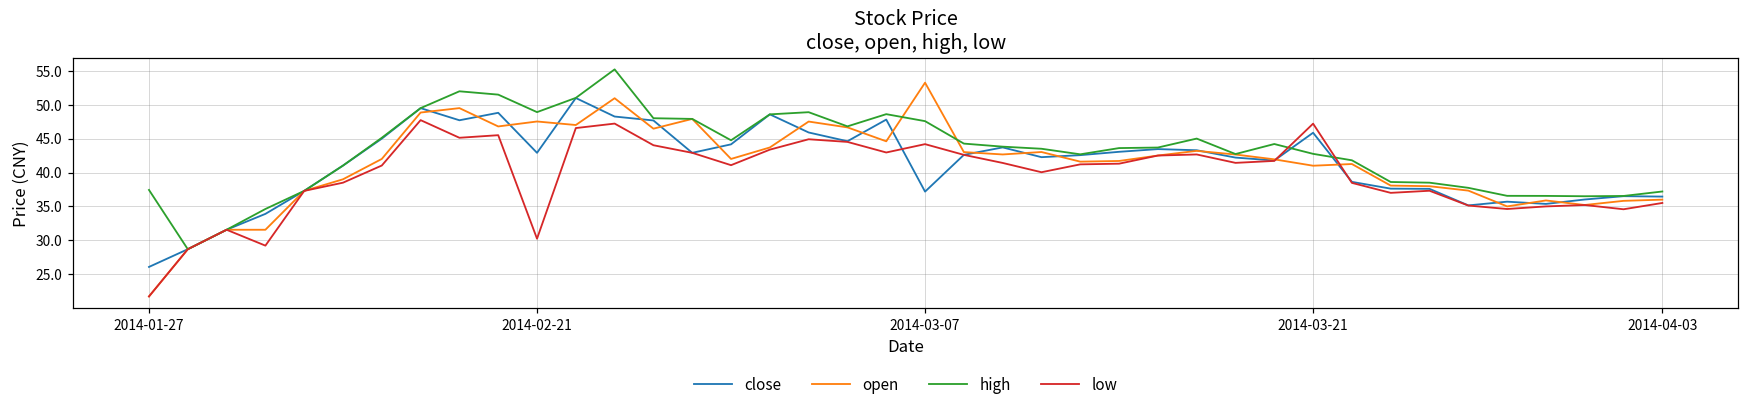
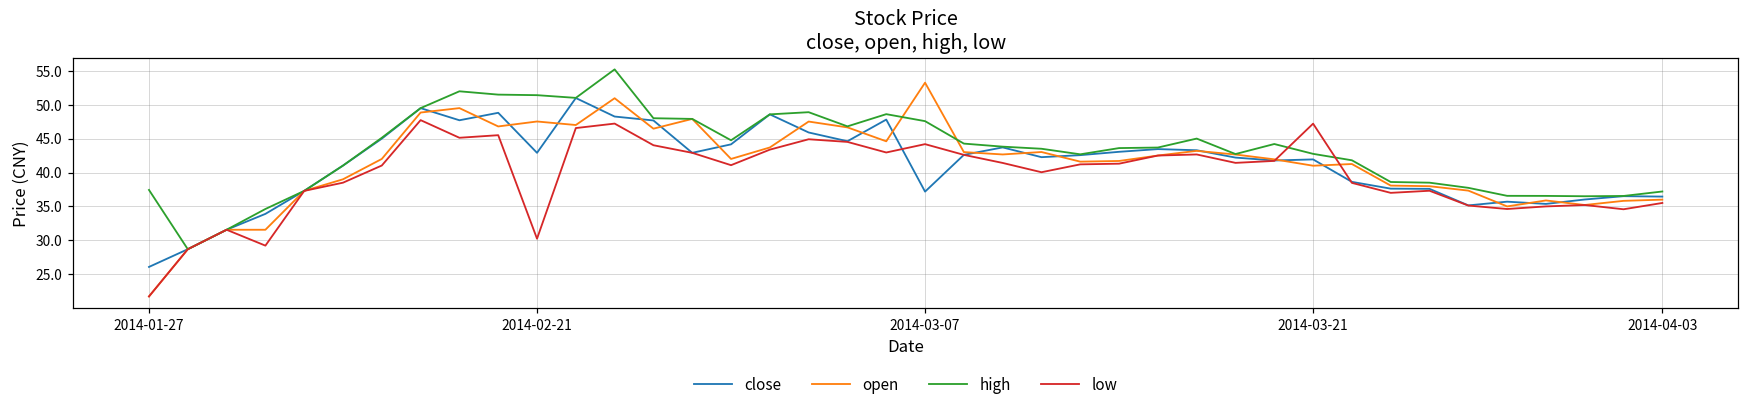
high, 2014-02-21: 49 -> 51
close, 2014-03-21: 46 -> 42
